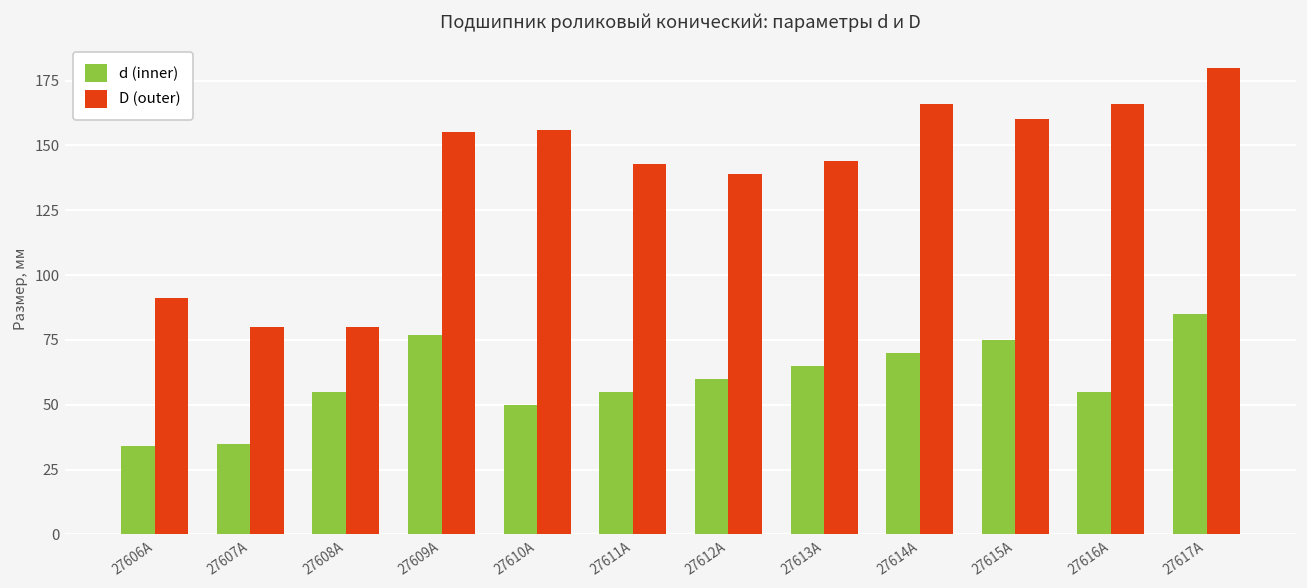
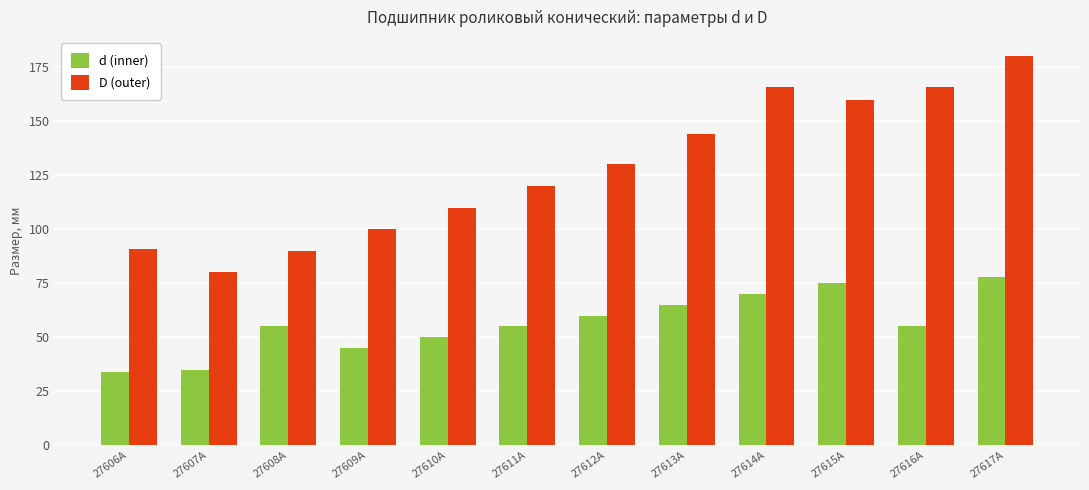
D (outer), 27608А: 80 -> 90
d (inner), 27609А: 77 -> 45
D (outer), 27609А: 155 -> 100
D (outer), 27610А: 156 -> 110
D (outer), 27611А: 143 -> 120
D (outer), 27612А: 139 -> 130
d (inner), 27617А: 85 -> 78
